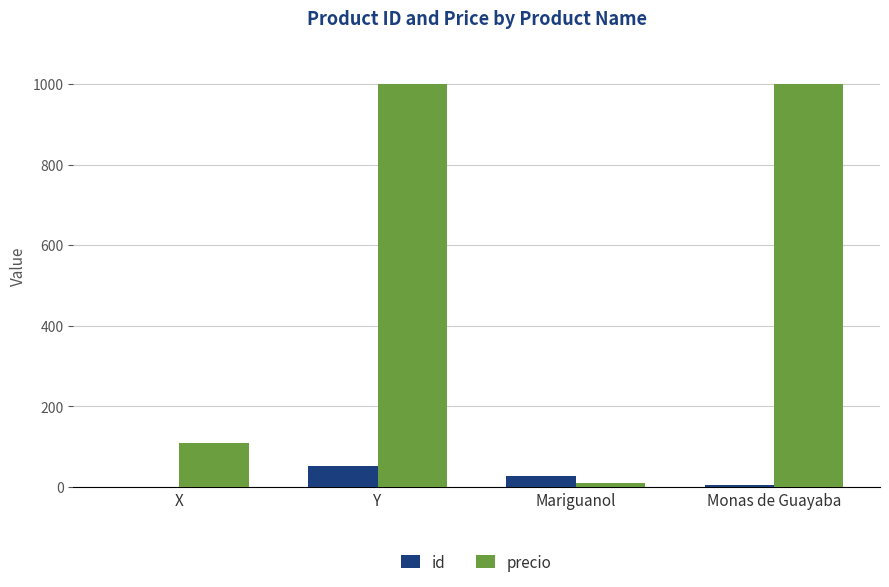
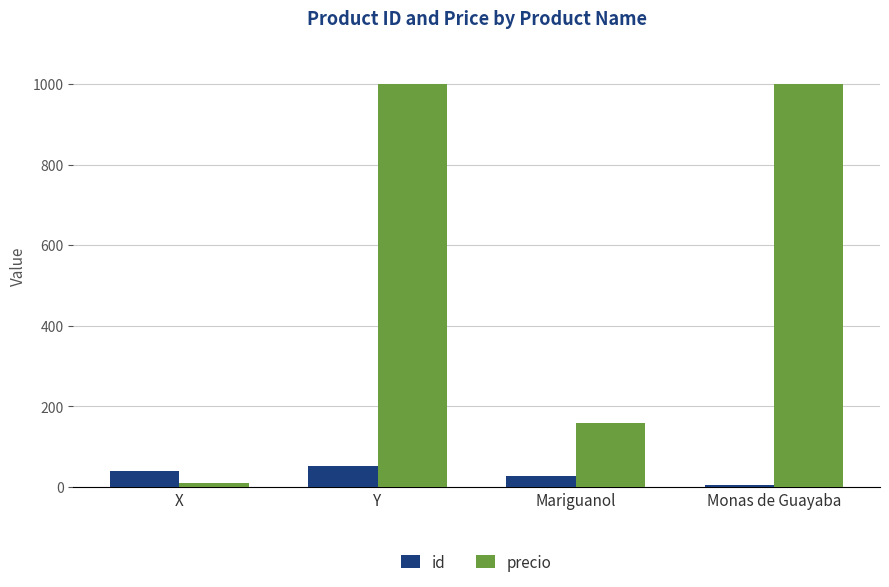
id, X: 0 -> 40
precio, X: 110 -> 10
precio, Mariguanol: 10 -> 160
